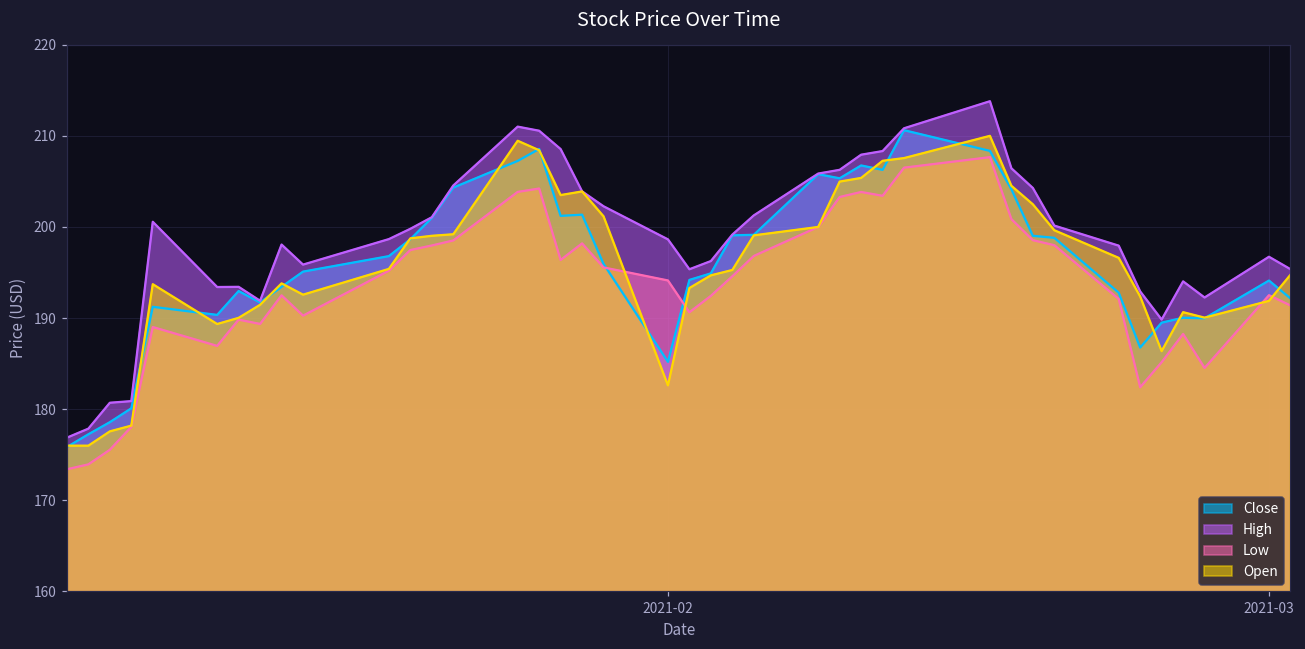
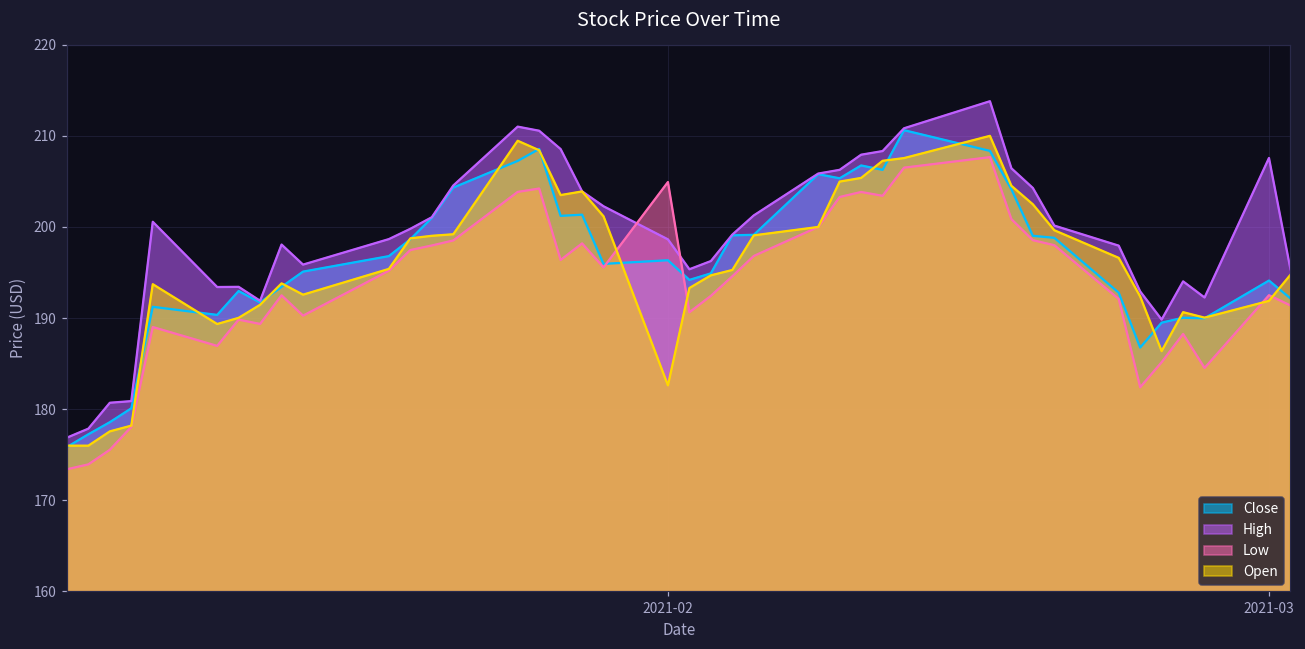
Close, 2021-02: 185 -> 196
Low, 2021-02: 194 -> 205
High, 2021-03: 197 -> 208
